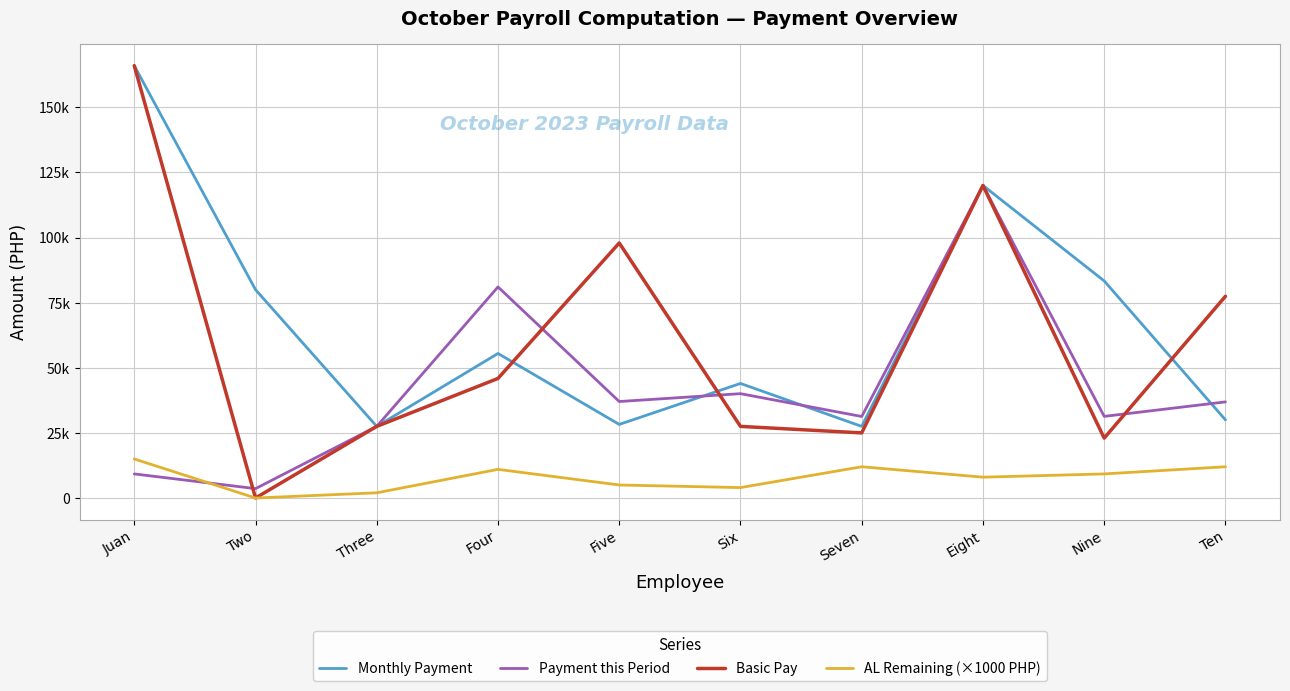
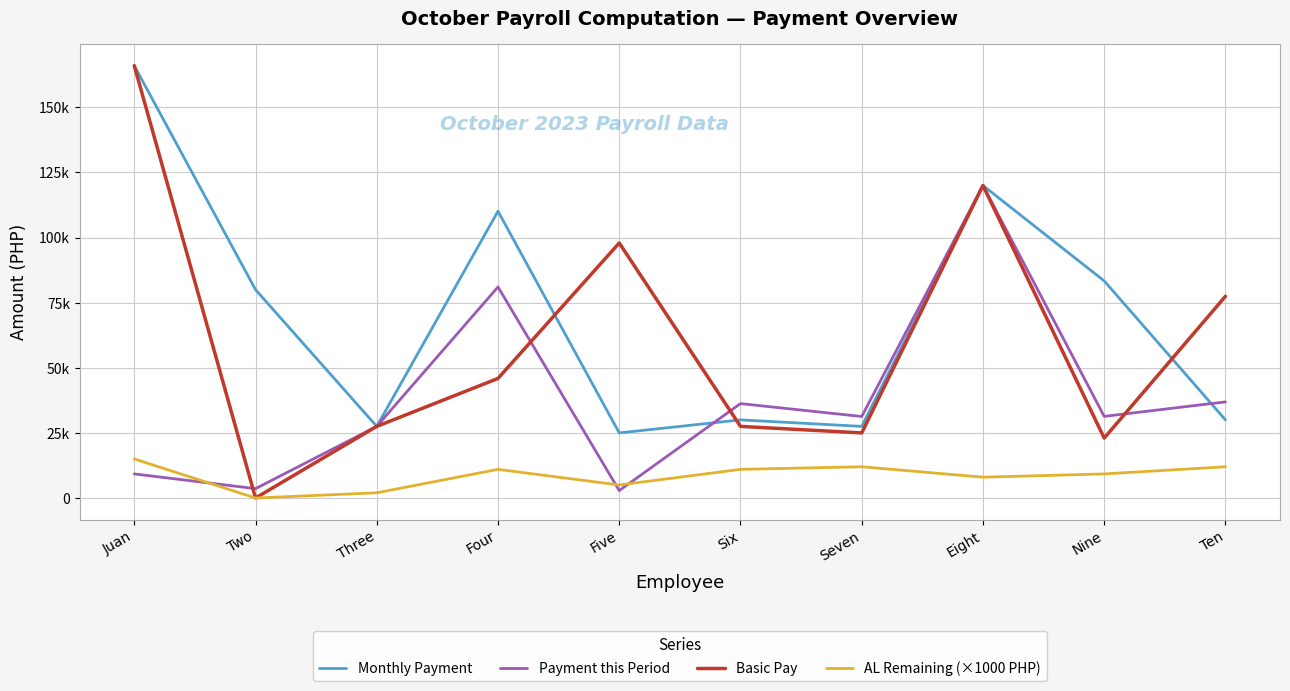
Monthly Payment, Four: 56000 -> 110000
Monthly Payment, Five: 28000 -> 25000
Payment this Period, Five: 37000 -> 3000
Monthly Payment, Six: 44000 -> 30000
Payment this Period, Six: 40000 -> 36000
AL Remaining (×1000 PHP), Six: 4000 -> 11000
